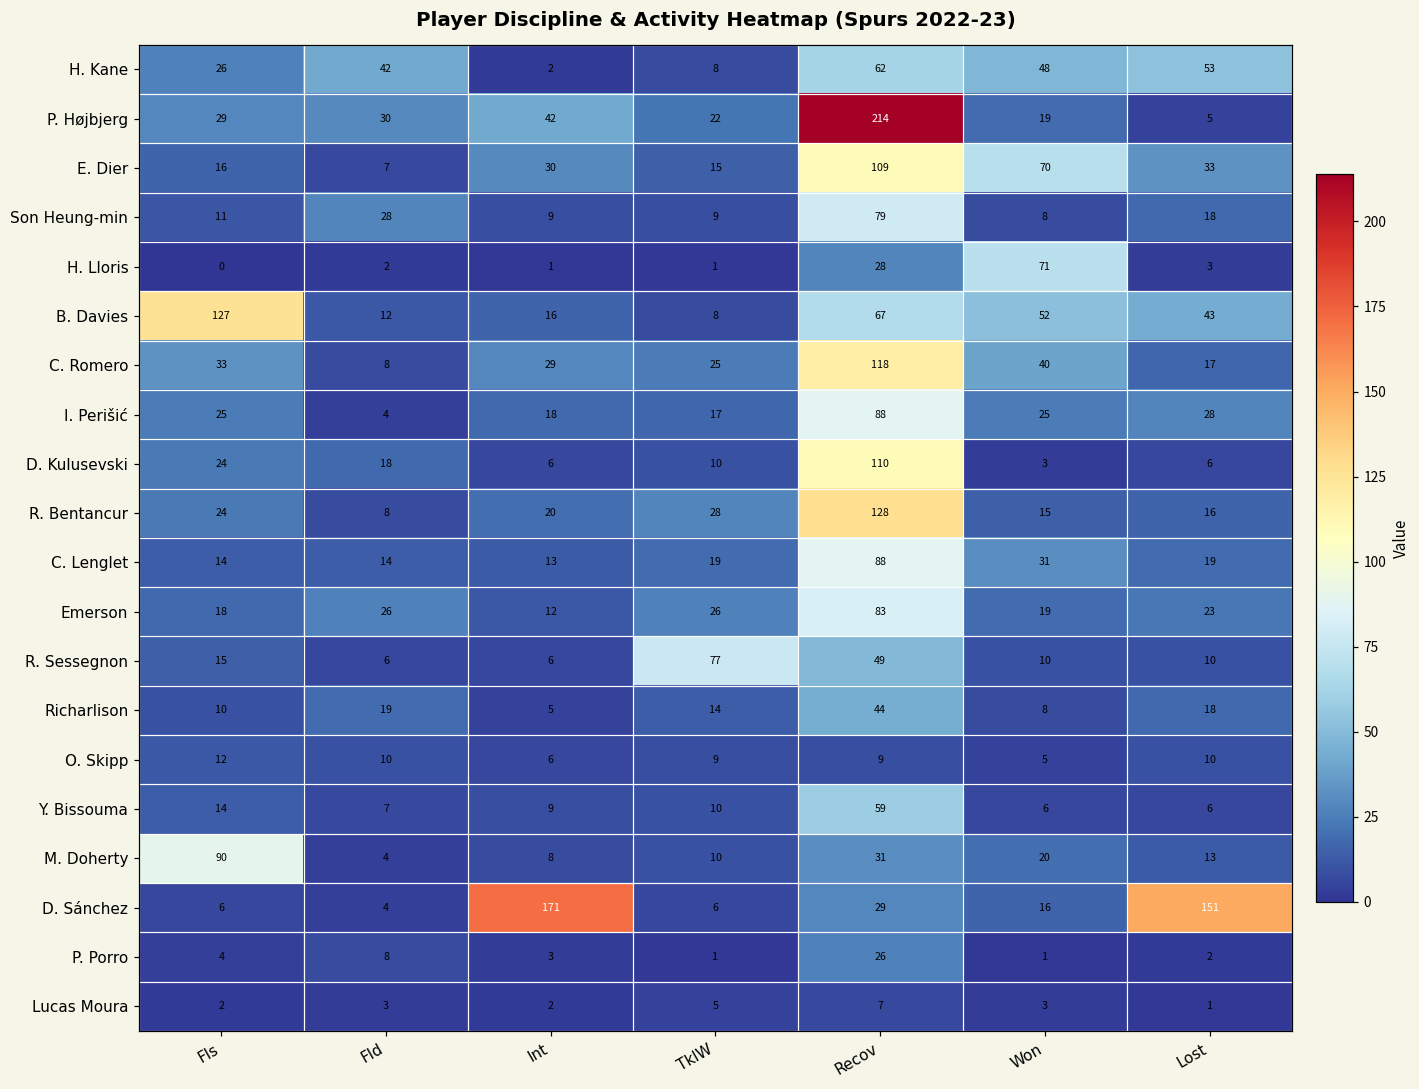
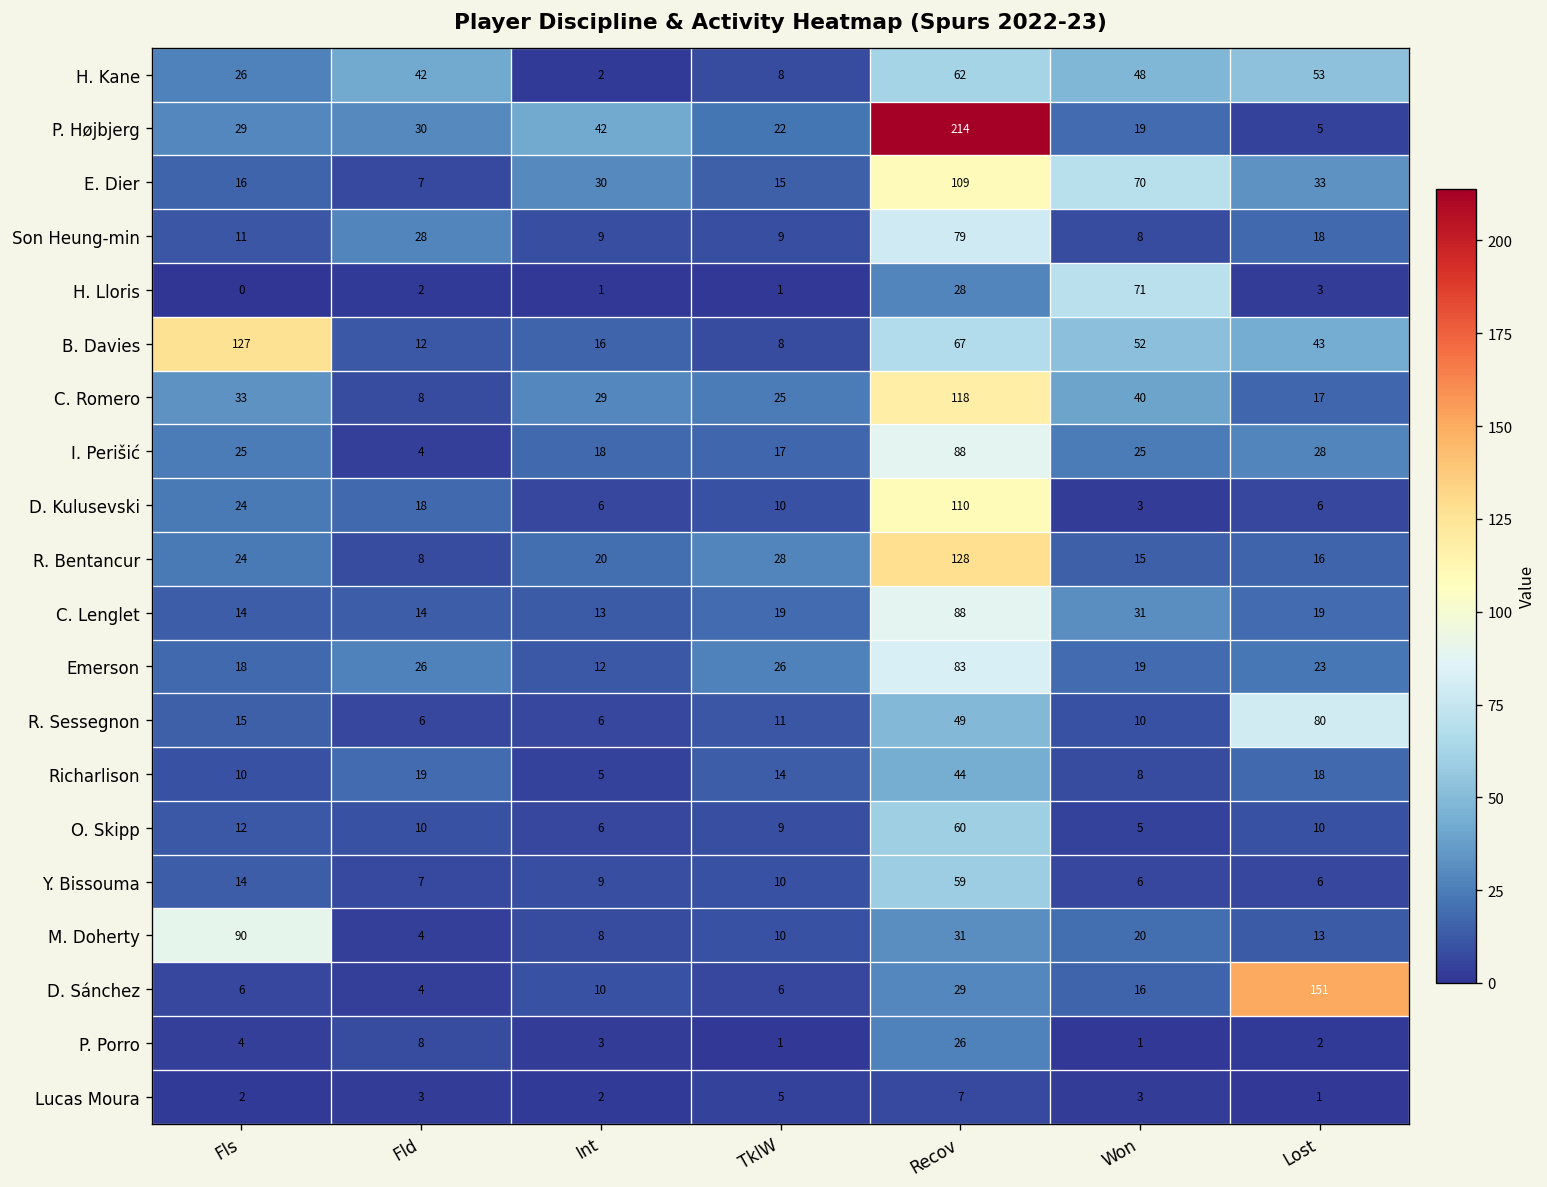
R. Sessegnon, TklW: 77 -> 11
R. Sessegnon, Lost: 10 -> 80
O. Skipp, Recov: 9 -> 60
D. Sánchez, Int: 171 -> 10
